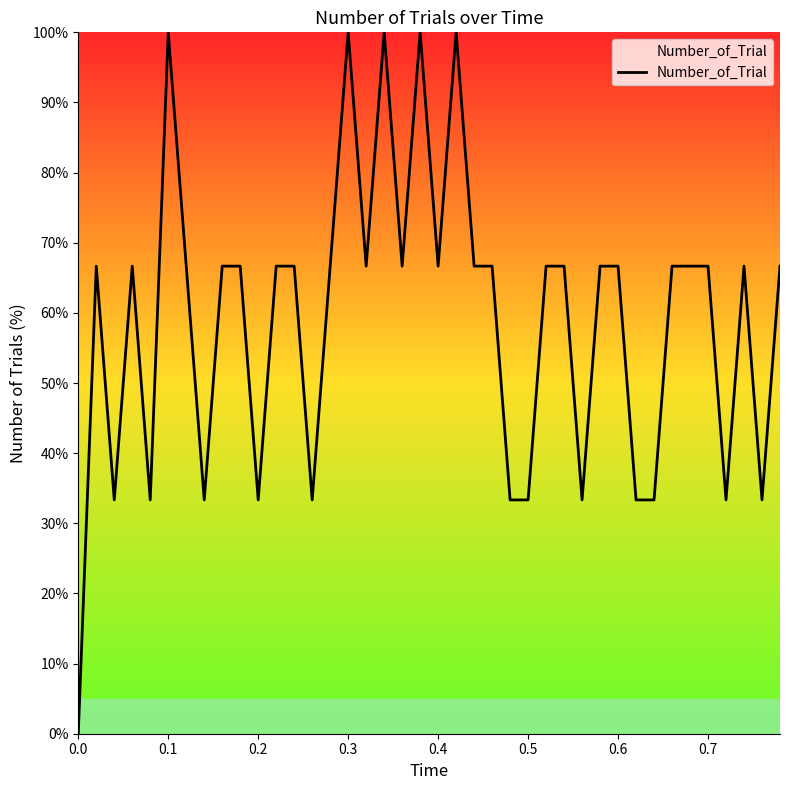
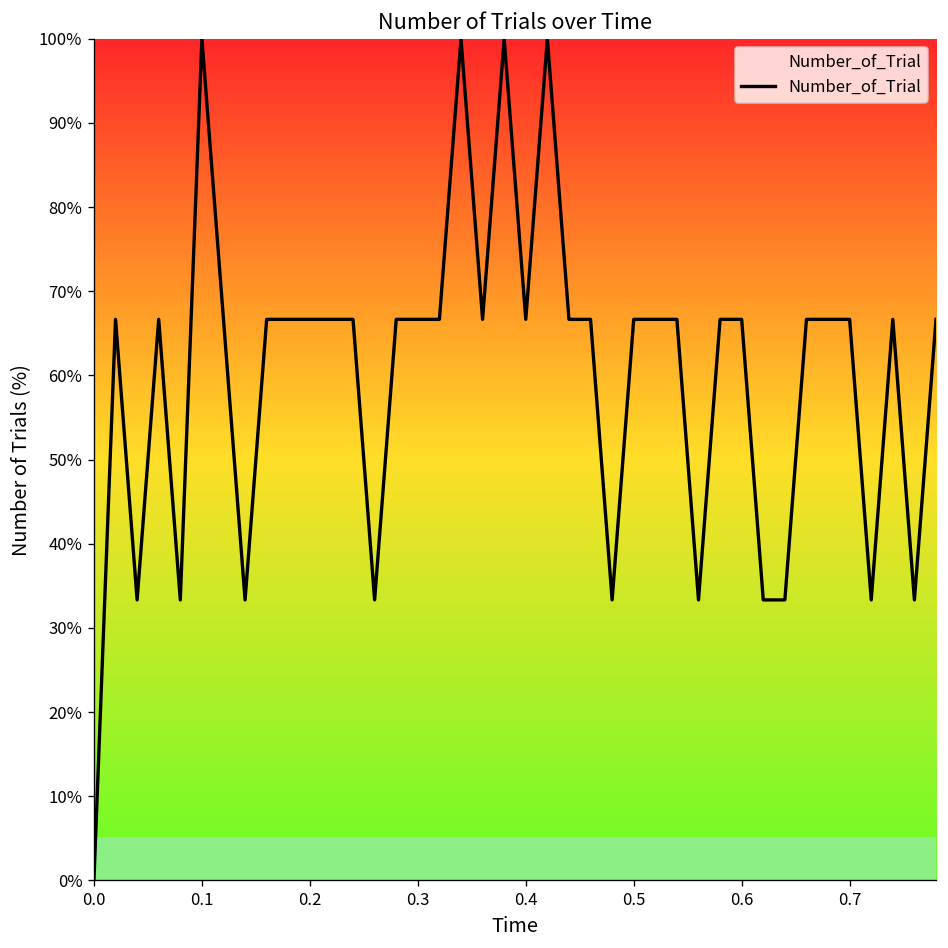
0.2: 33% -> 67%
0.3: 100% -> 67%
0.5: 33% -> 67%
